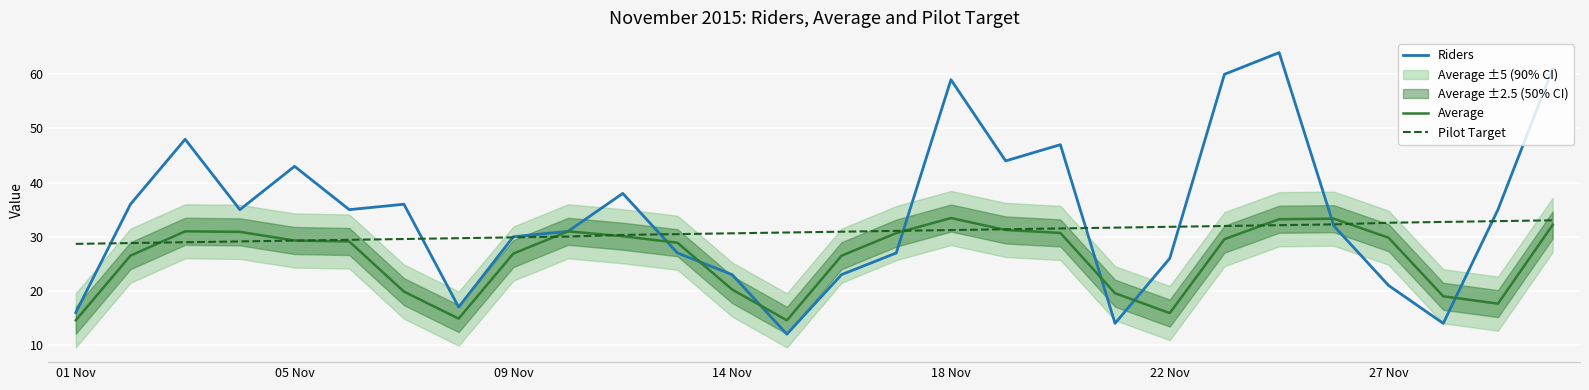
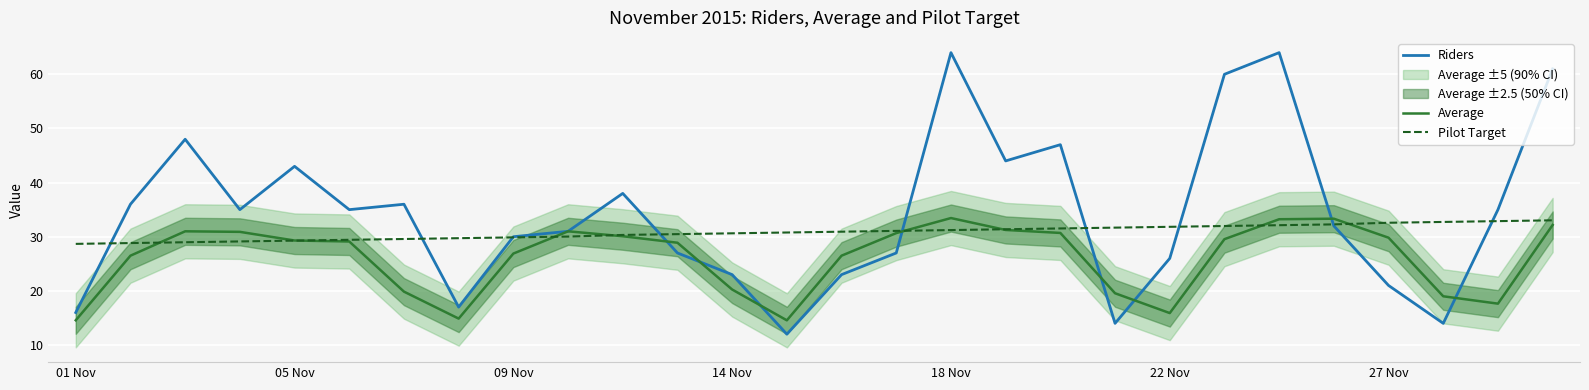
Riders, 18 Nov: 59 -> 64
